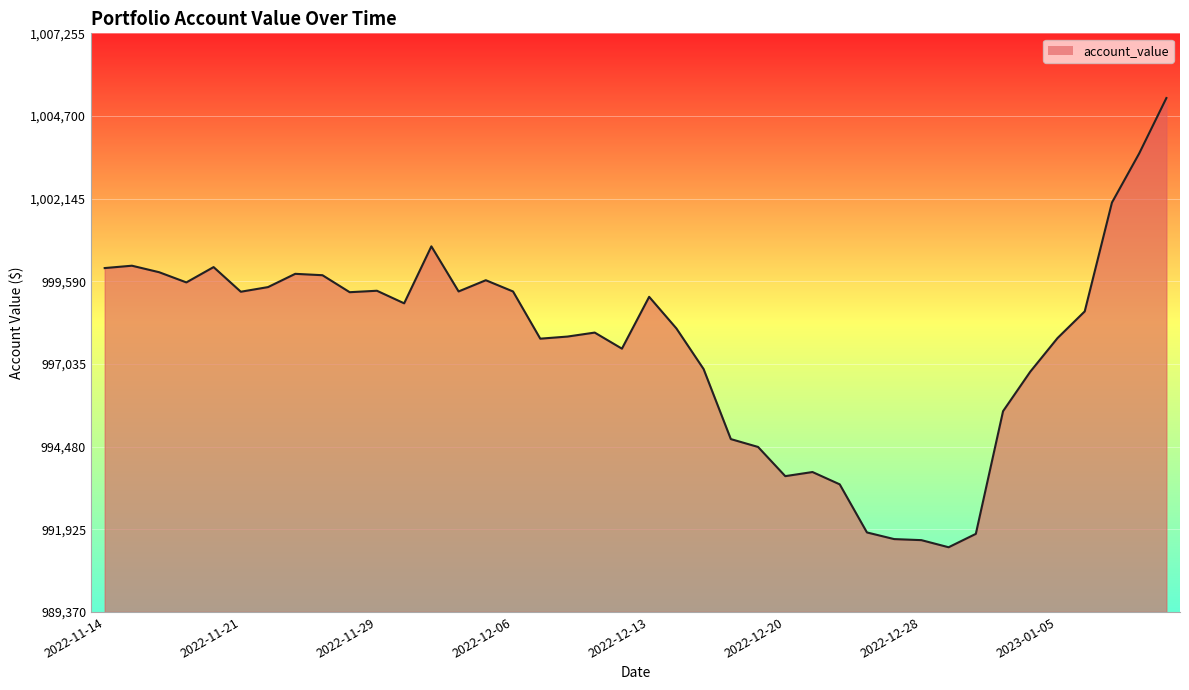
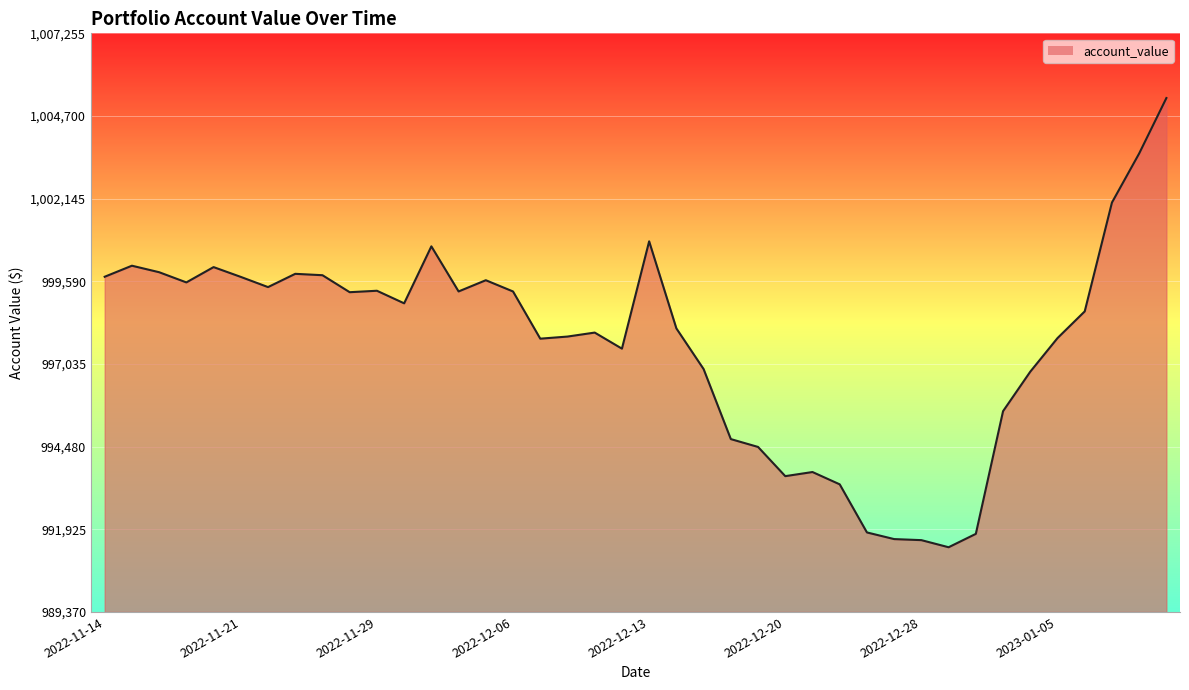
2022-11-14: 1,000,000 -> 999,700
2022-11-21: 999,300 -> 999,700
2022-12-13: 999,100 -> 1,000,800
